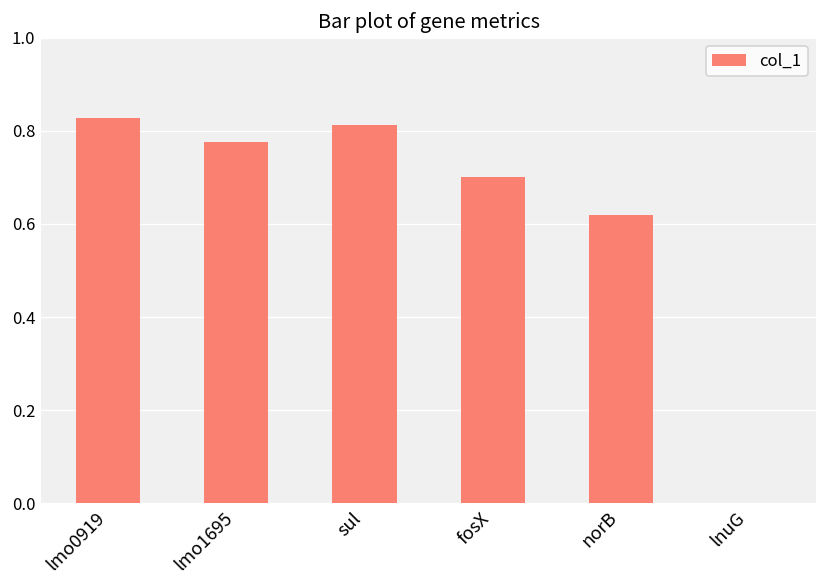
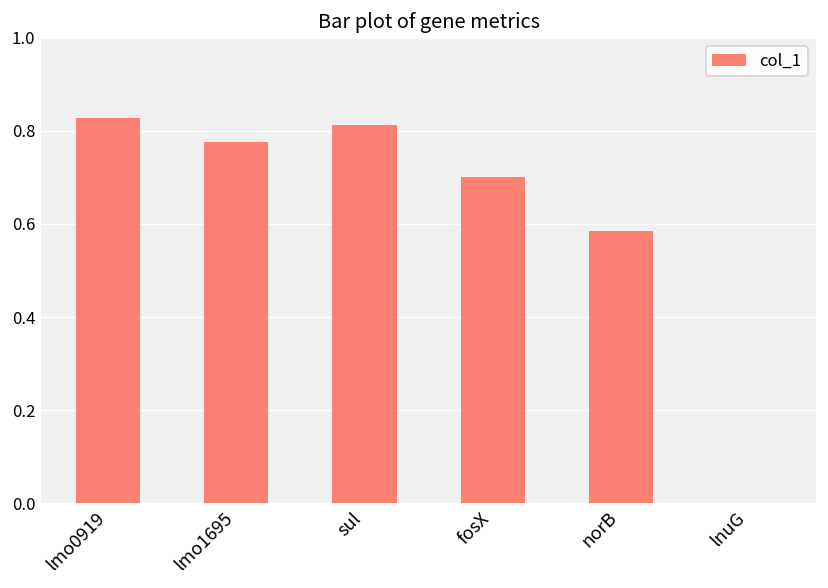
norB: 0.62 -> 0.58
